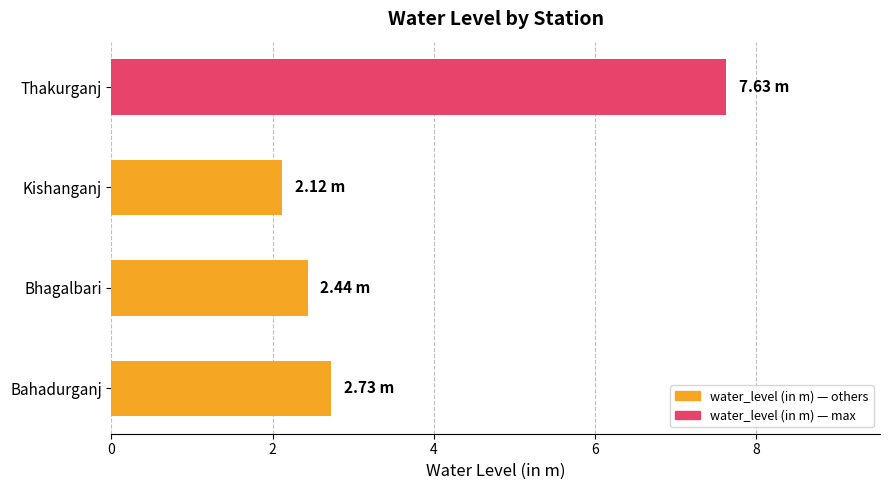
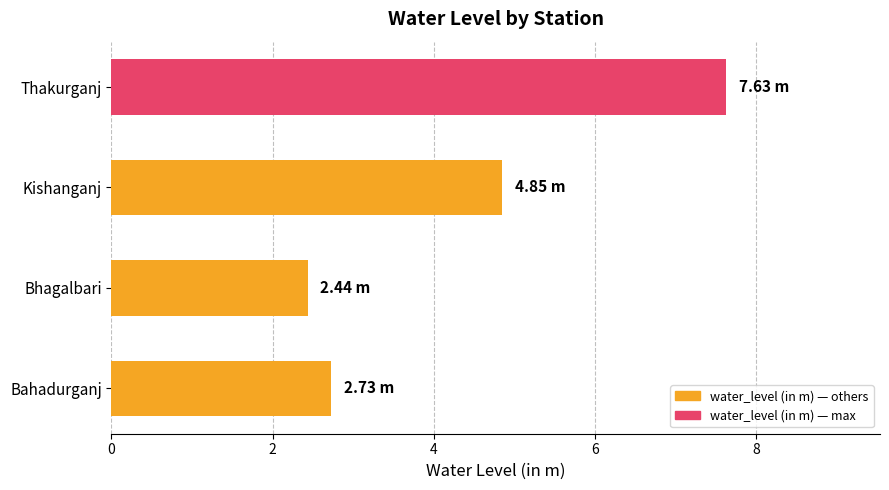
Kishanganj: 2.12 -> 4.85
